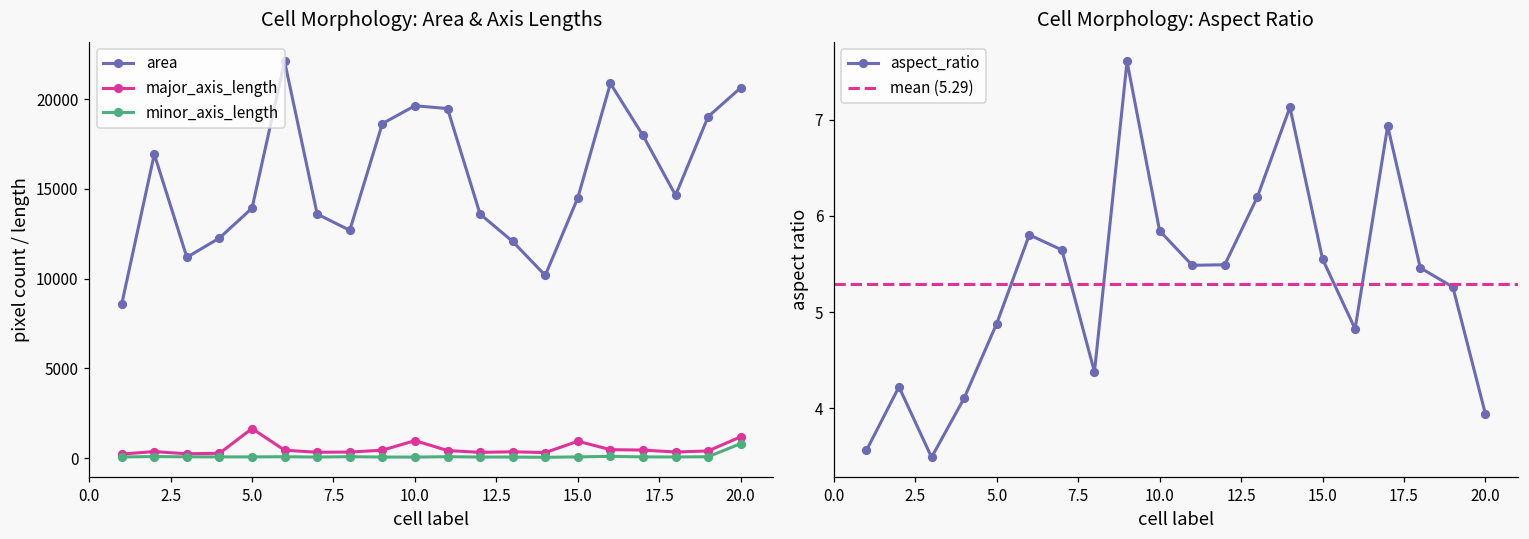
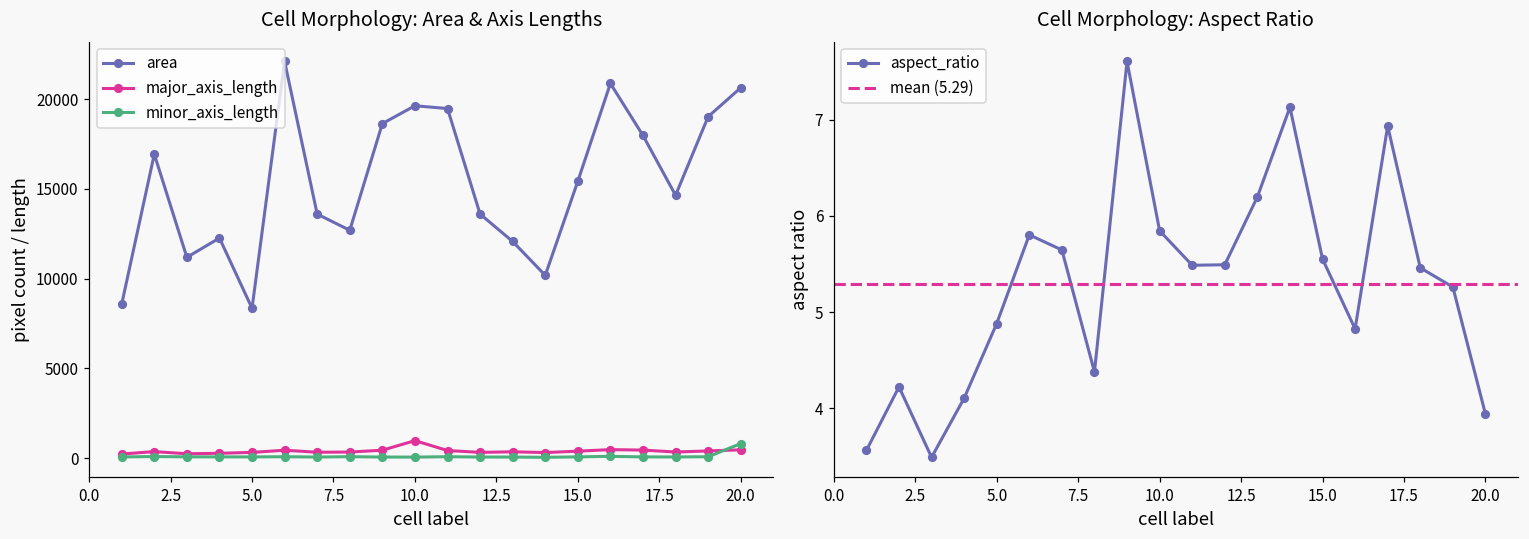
Cell Morphology: Area & Axis Lengths, area, 5.0: 13900 -> 8300
Cell Morphology: Area & Axis Lengths, major_axis_length, 5.0: 1600 -> 300
Cell Morphology: Area & Axis Lengths, area, 15.0: 14500 -> 15400
Cell Morphology: Area & Axis Lengths, major_axis_length, 15.0: 900 -> 400
Cell Morphology: Area & Axis Lengths, major_axis_length, 20.0: 1200 -> 500
